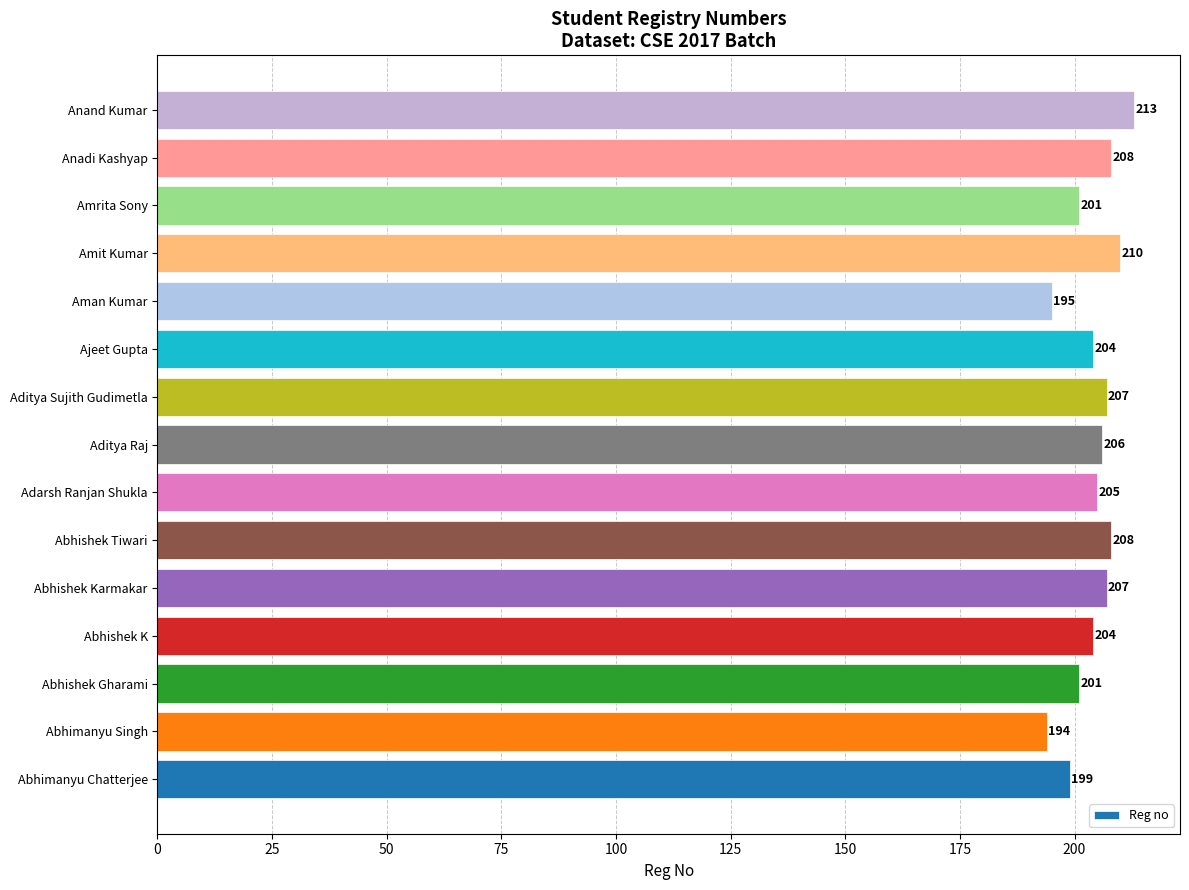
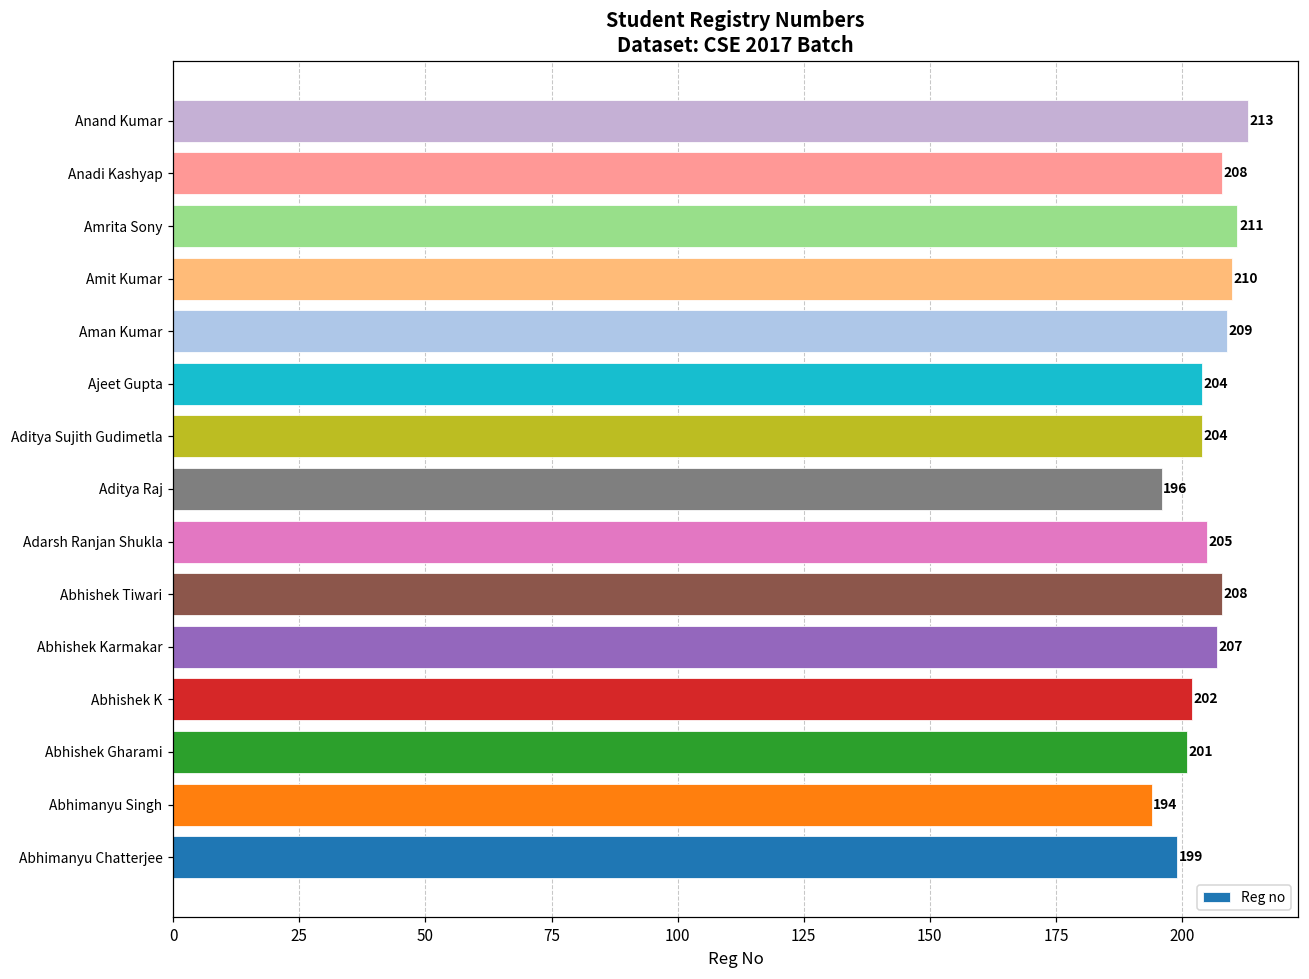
Amrita Sony: 201 -> 211
Aman Kumar: 195 -> 209
Aditya Sujith Gudimetla: 207 -> 204
Aditya Raj: 206 -> 196
Abhishek K: 204 -> 202
